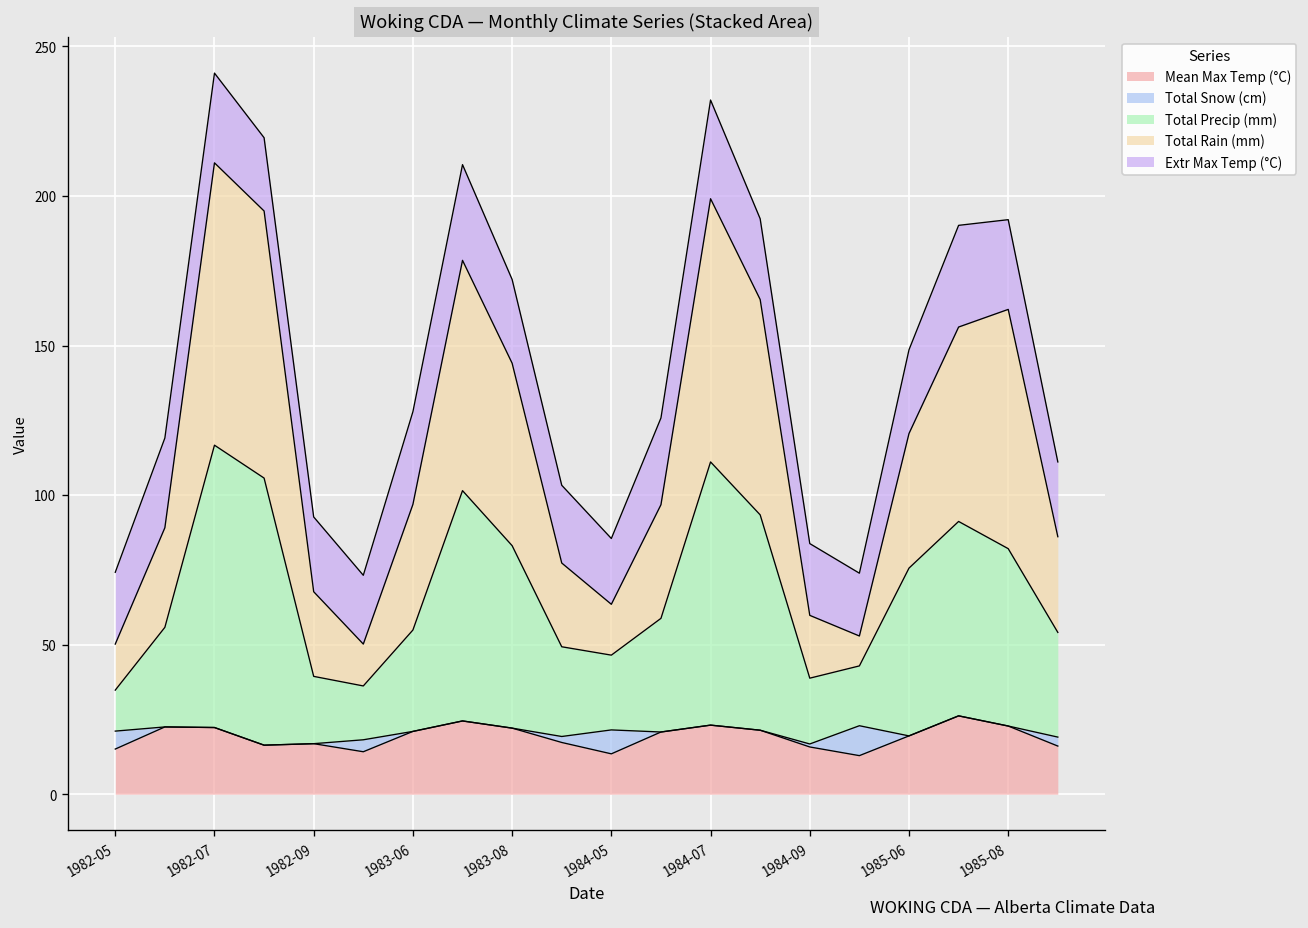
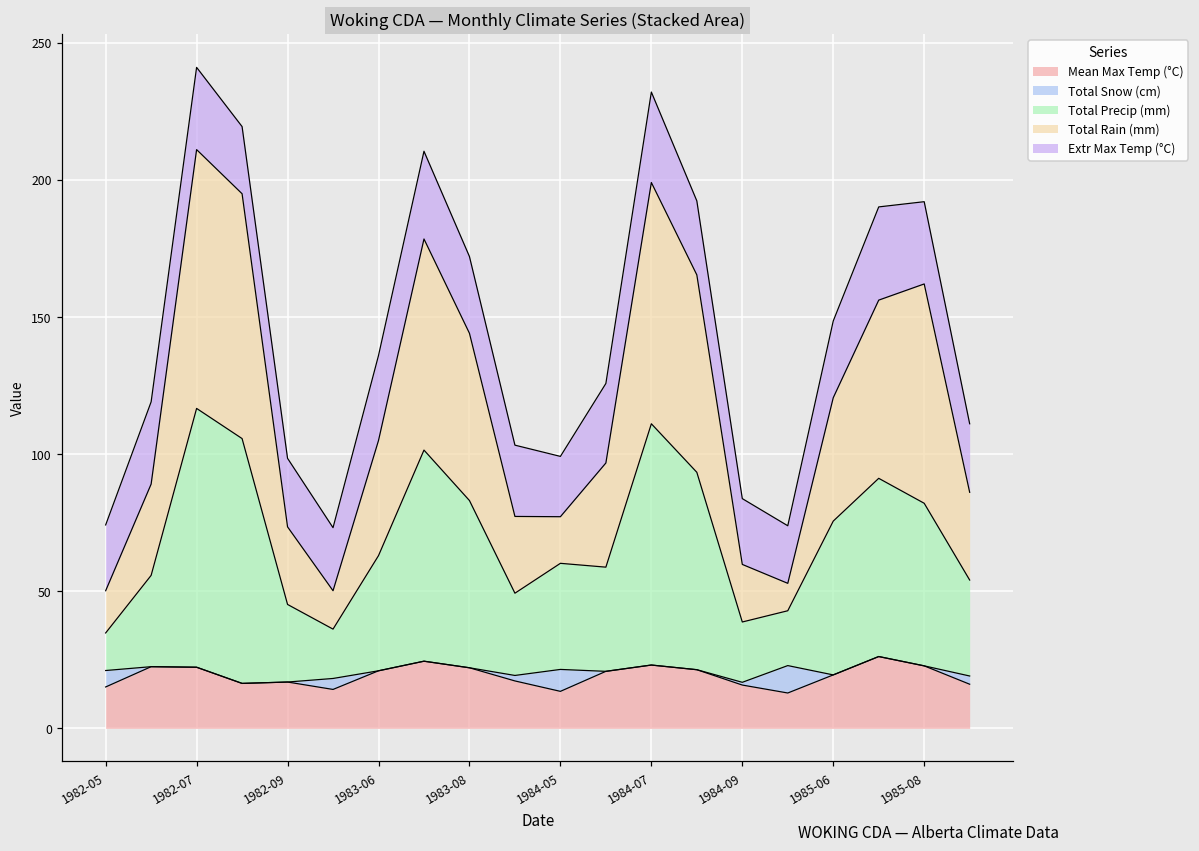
Total Precip (mm), 1982-09: 23 -> 28
Total Precip (mm), 1983-06: 34 -> 42
Total Precip (mm), 1984-05: 25 -> 39
